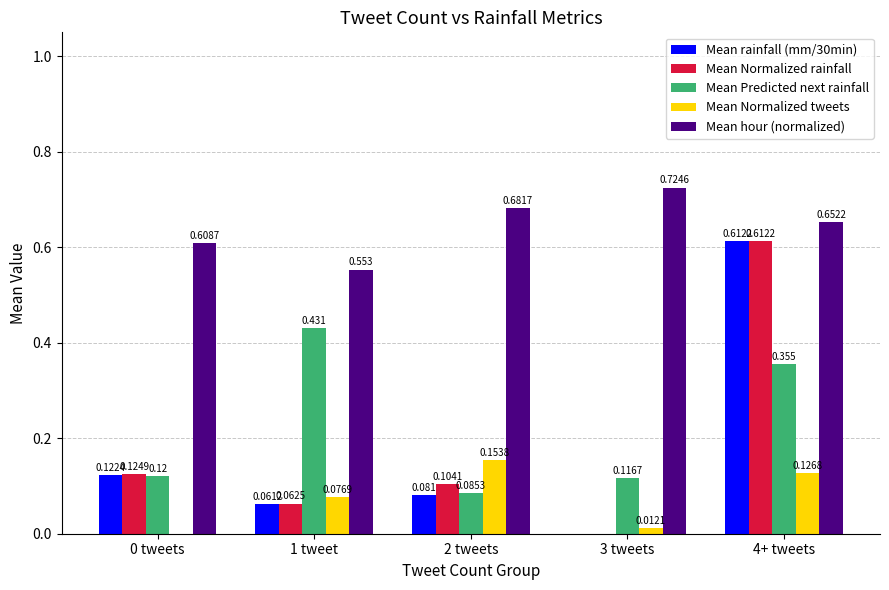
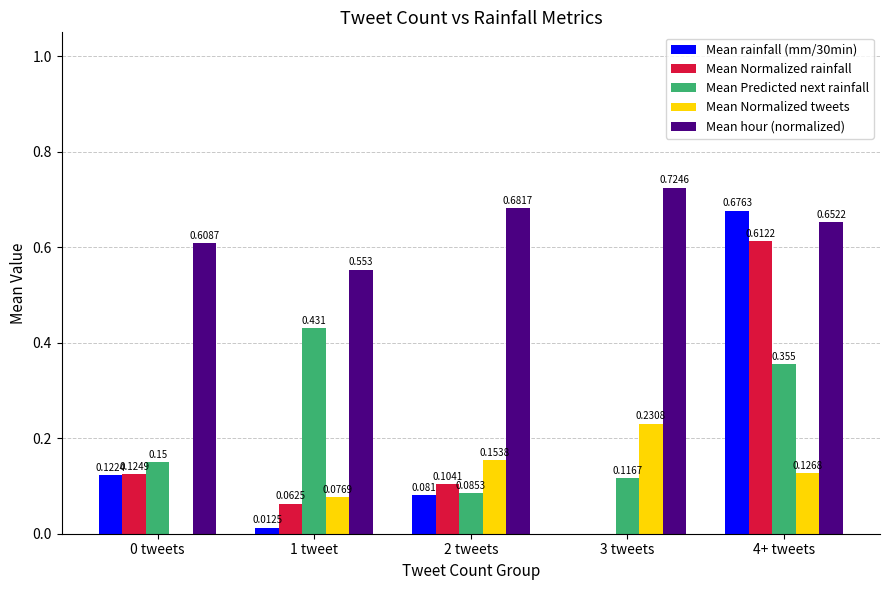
Mean Predicted next rainfall, 0 tweets: 0.12 -> 0.15
Mean rainfall (mm/30min), 1 tweet: 0.0612 -> 0.0125
Mean Normalized tweets, 3 tweets: 0.0121 -> 0.2308
Mean rainfall (mm/30min), 4+ tweets: 0.6122 -> 0.6763
